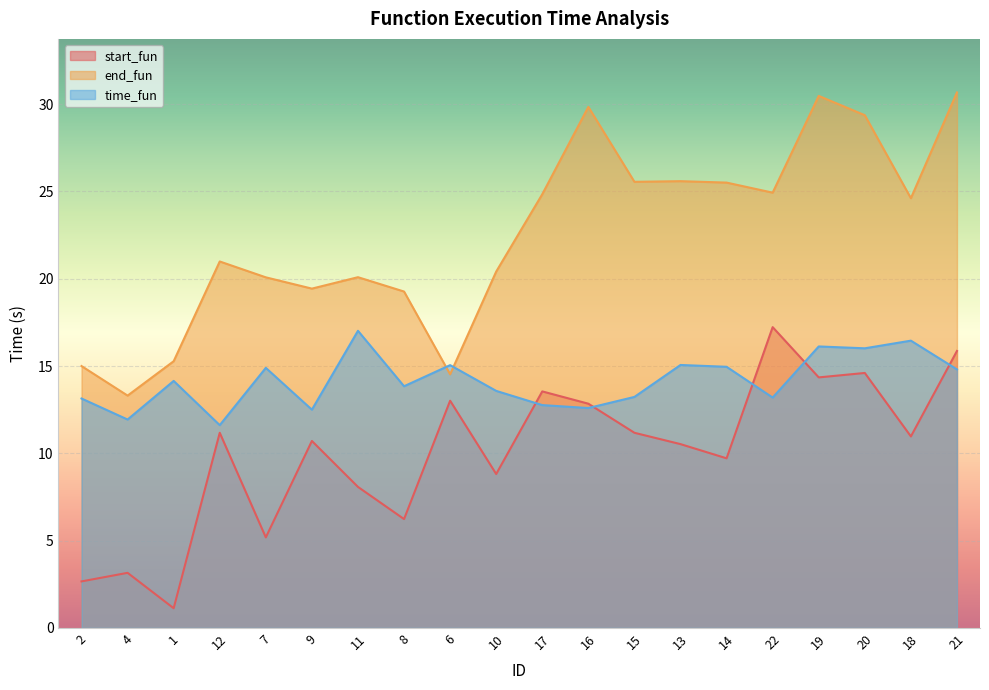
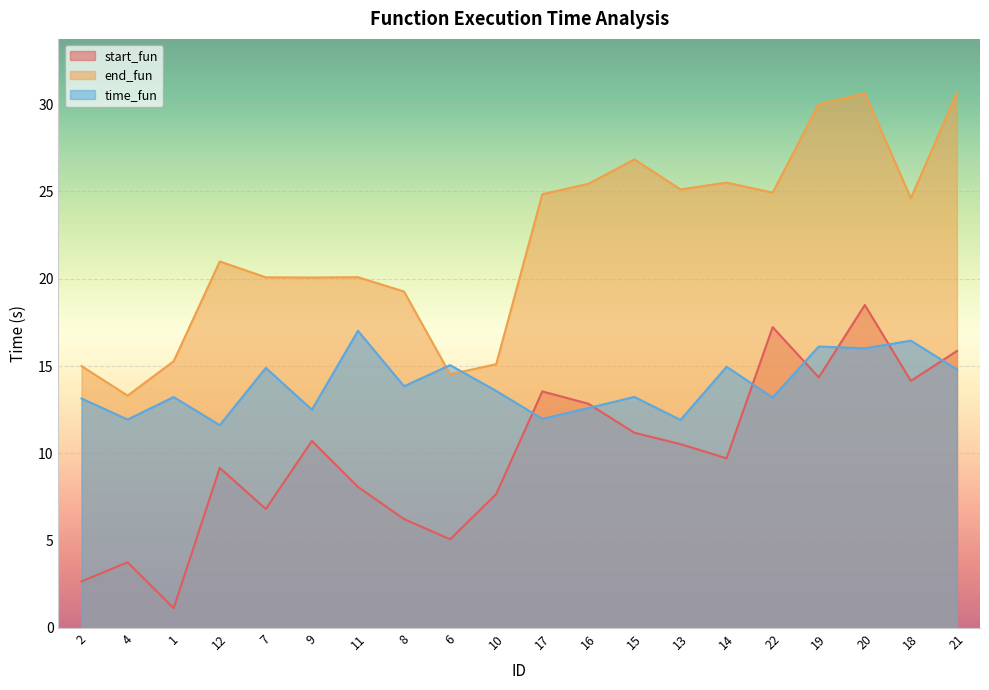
start_fun, 4: 3.2 -> 3.8
time_fun, 1: 14.1 -> 13.2
start_fun, 12: 11.2 -> 9.2
start_fun, 7: 5.2 -> 6.8
end_fun, 9: 19.4 -> 20.1
start_fun, 6: 13.0 -> 5.1
start_fun, 10: 8.8 -> 7.7
end_fun, 10: 20.4 -> 15.1
time_fun, 17: 12.8 -> 12.0
end_fun, 16: 29.8 -> 25.4
end_fun, 15: 25.5 -> 26.8
end_fun, 13: 25.6 -> 25.1
time_fun, 13: 15.1 -> 11.9
end_fun, 19: 30.5 -> 30.0
start_fun, 20: 14.6 -> 18.5
end_fun, 20: 29.4 -> 30.6
start_fun, 18: 11.0 -> 14.1
